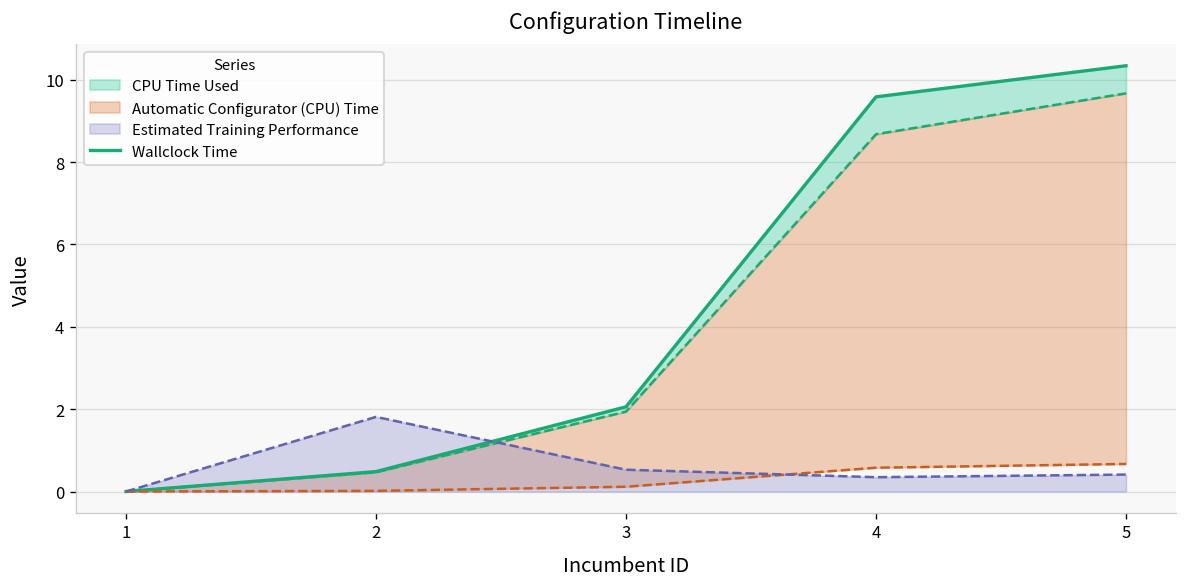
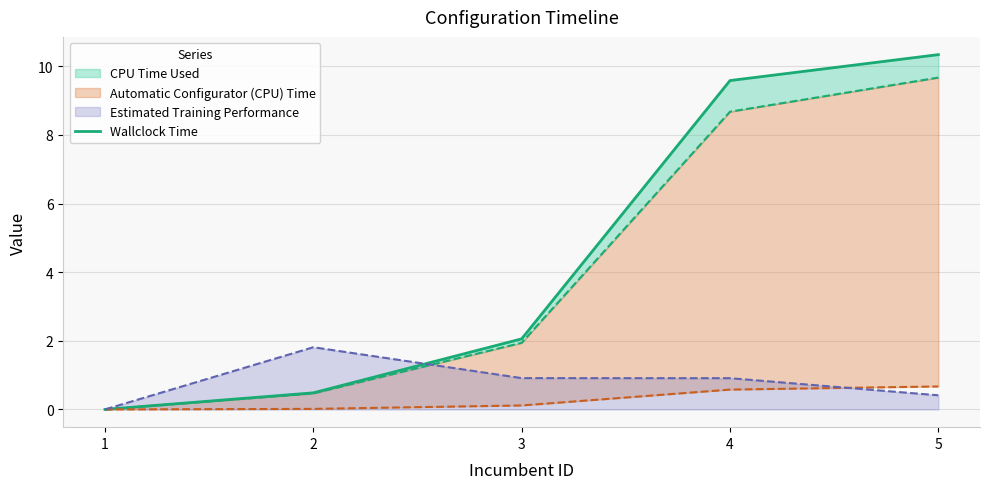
Estimated Training Performance, 3: 0.5 -> 0.9
Estimated Training Performance, 4: 0.3 -> 0.9
